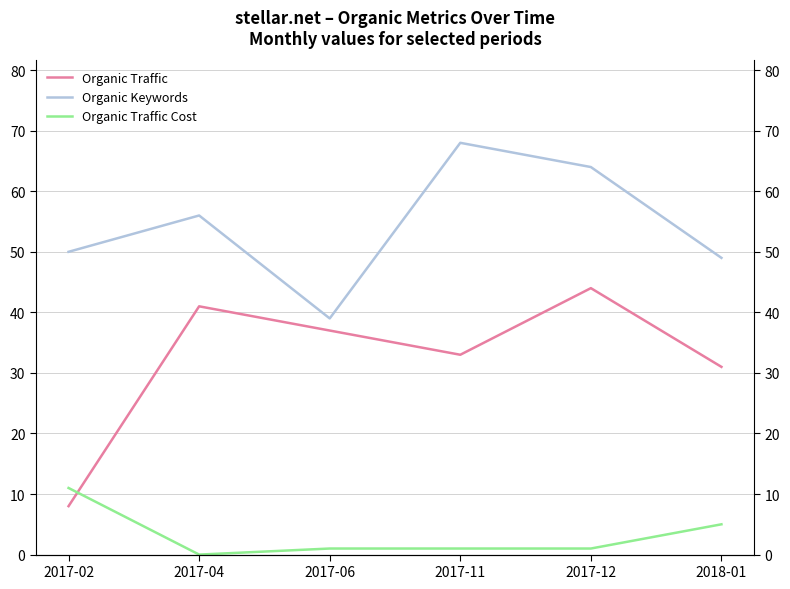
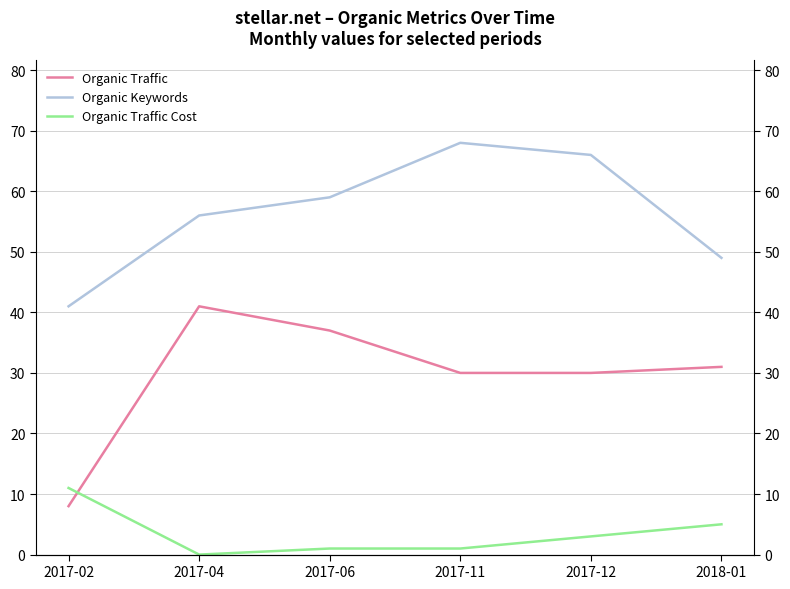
Organic Keywords, 2017-02: 50 -> 41
Organic Keywords, 2017-06: 39 -> 59
Organic Traffic, 2017-11: 33 -> 30
Organic Traffic, 2017-12: 44 -> 30
Organic Keywords, 2017-12: 64 -> 66
Organic Traffic Cost, 2017-12: 1 -> 3
